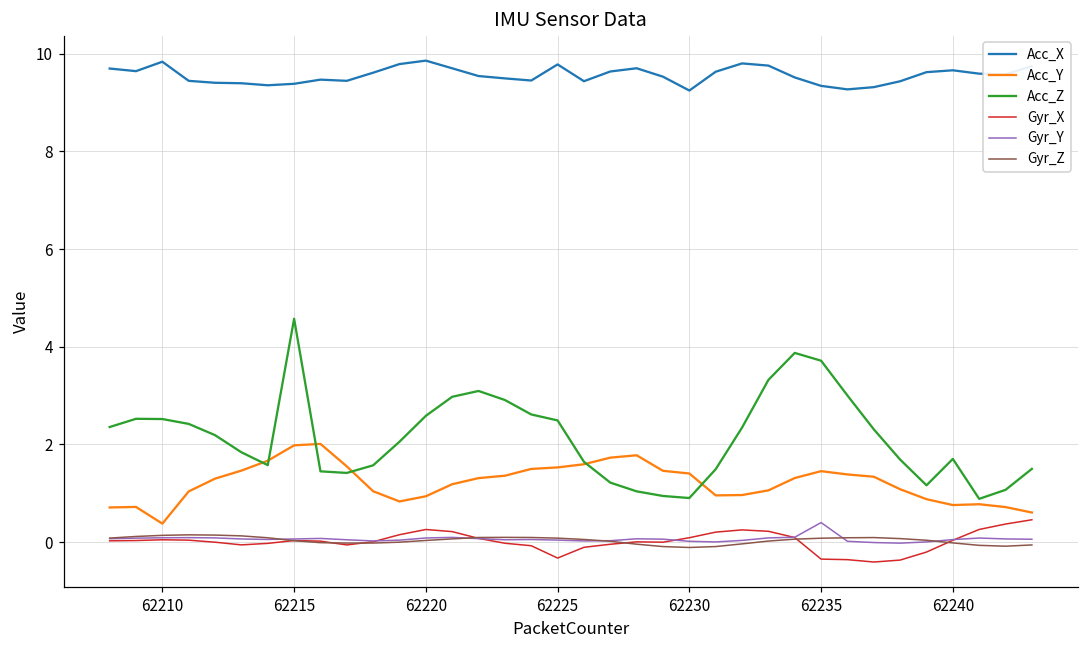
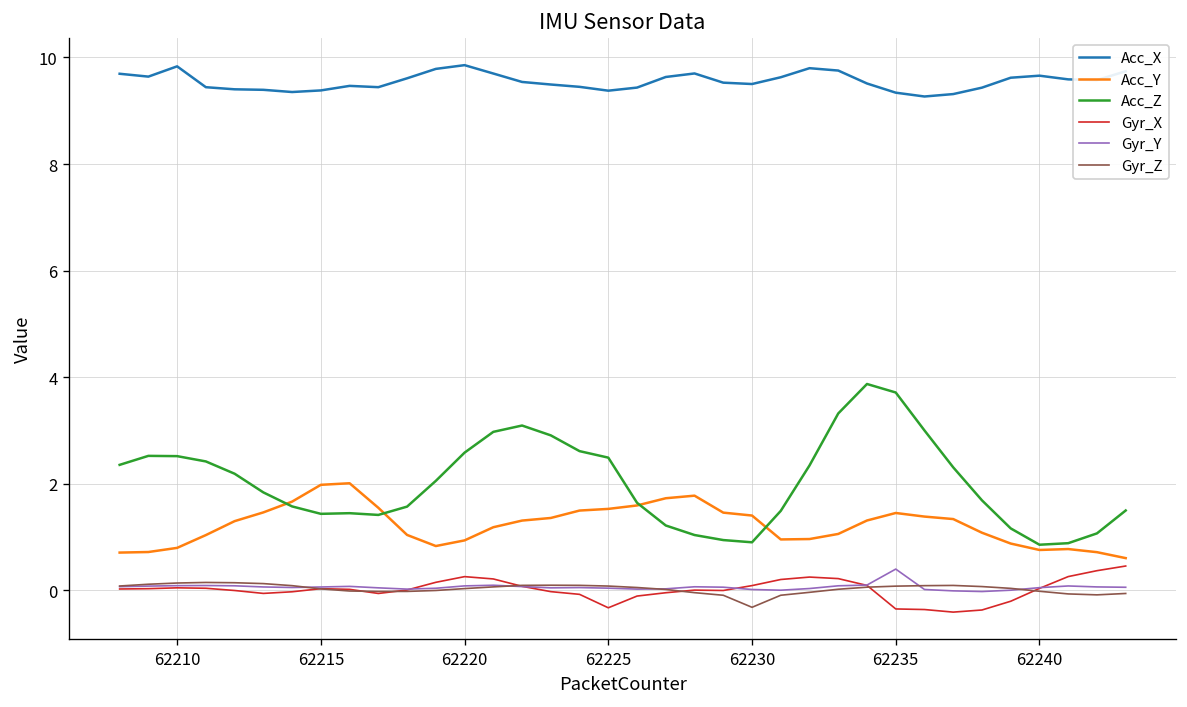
Acc_Y, 62210: 0.4 -> 0.8
Acc_Z, 62215: 4.6 -> 1.4
Acc_X, 62225: 9.8 -> 9.4
Acc_X, 62230: 9.2 -> 9.5
Gyr_Z, 62230: -0.1 -> -0.3
Acc_Z, 62240: 1.7 -> 0.9
